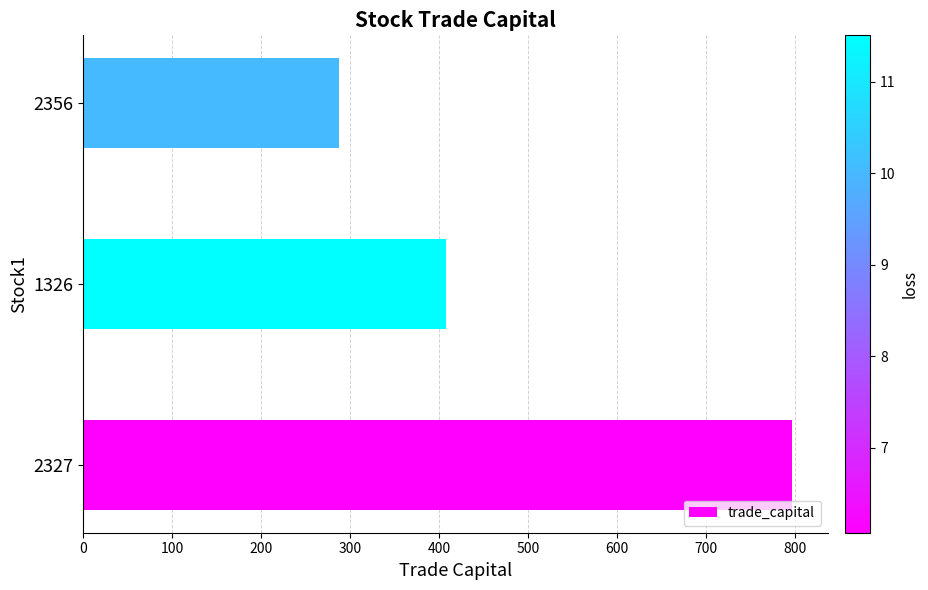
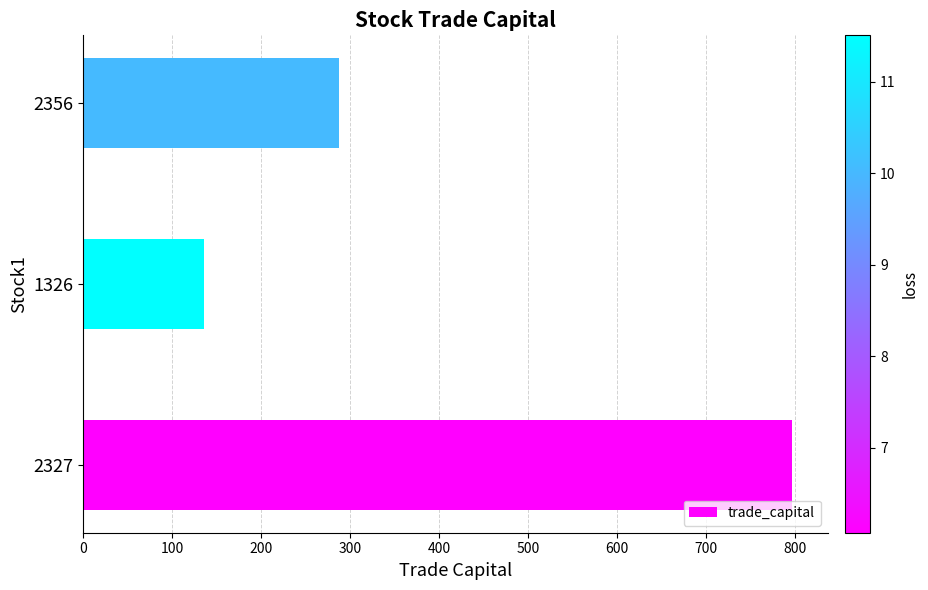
1326: 410 -> 140
